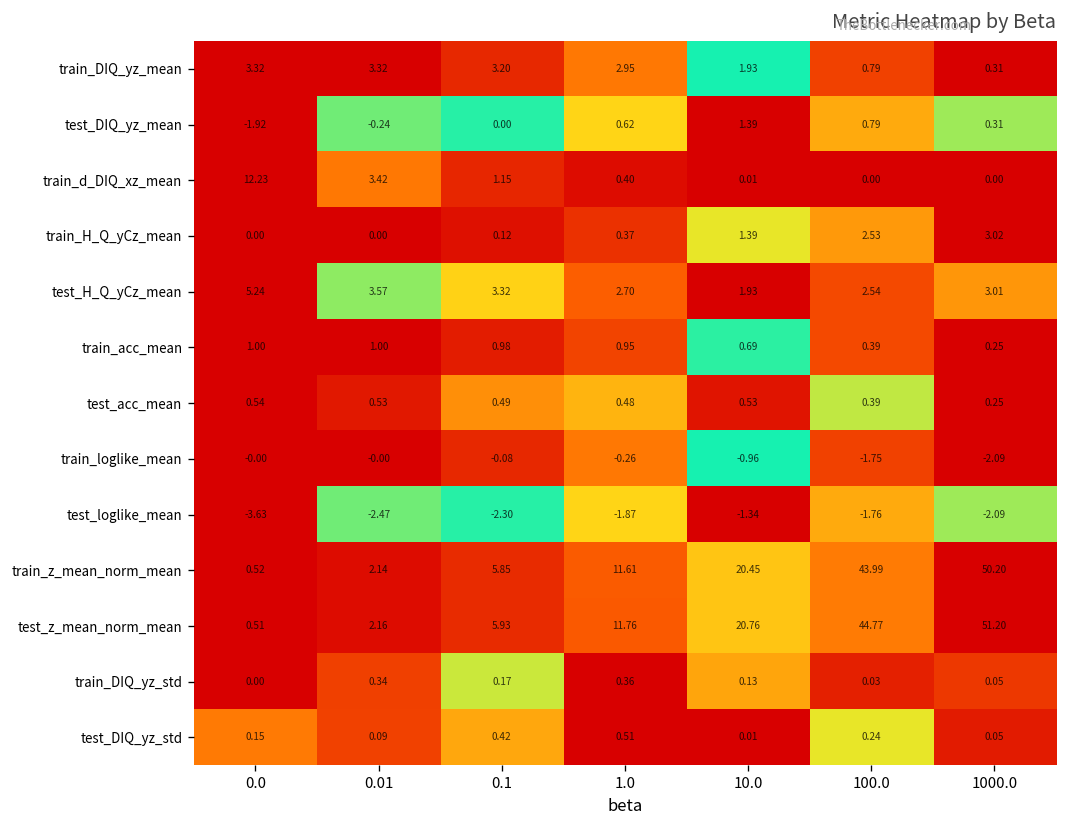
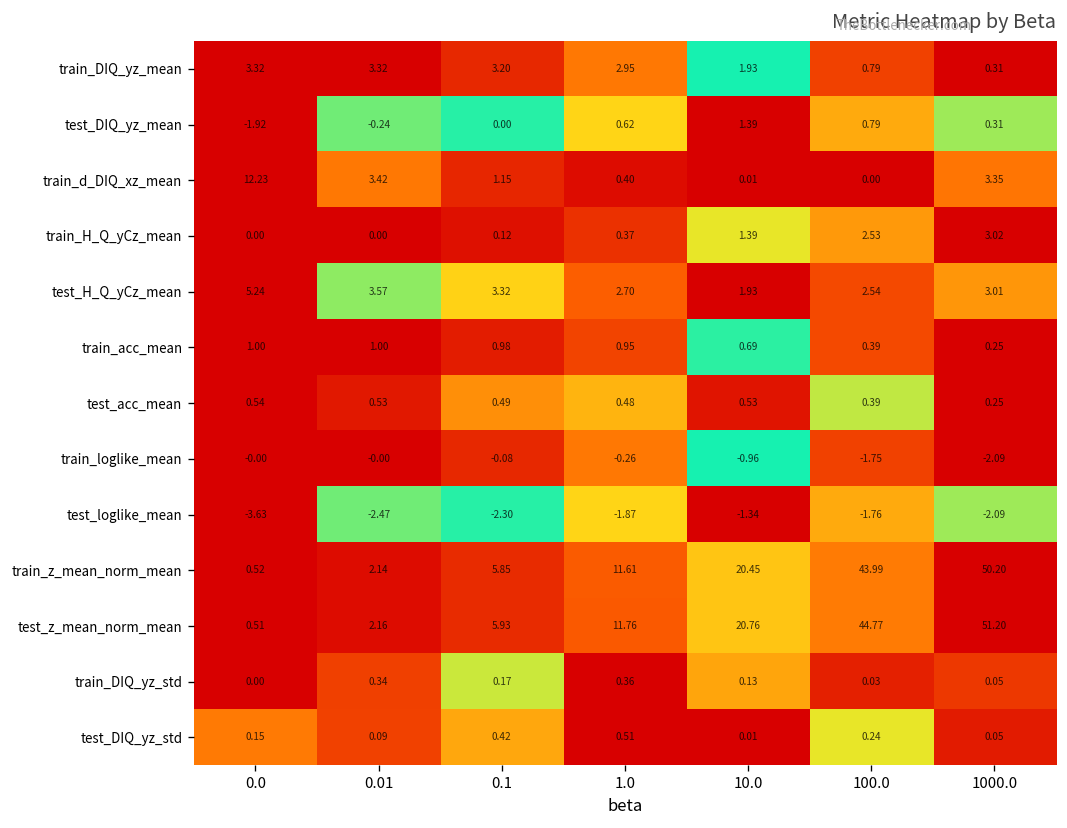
train_d_DIQ_xz_mean, 1000.0: 0.00 -> 3.35
